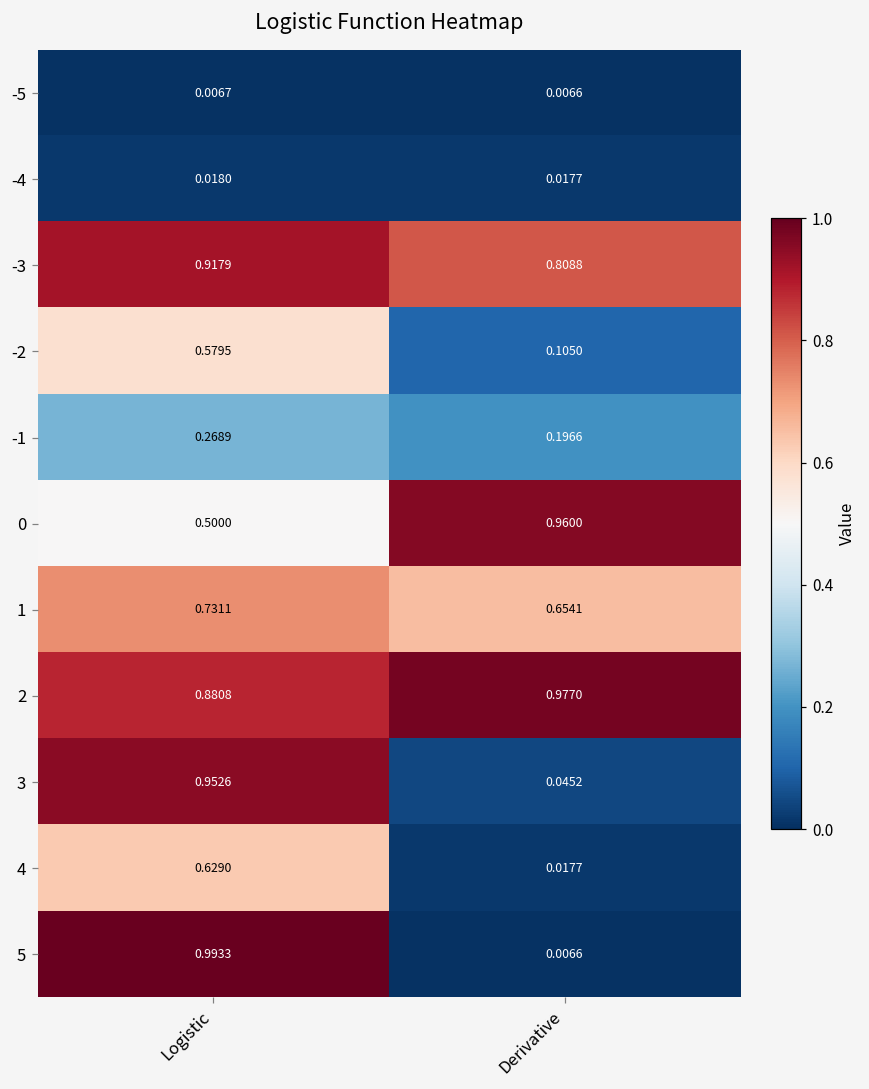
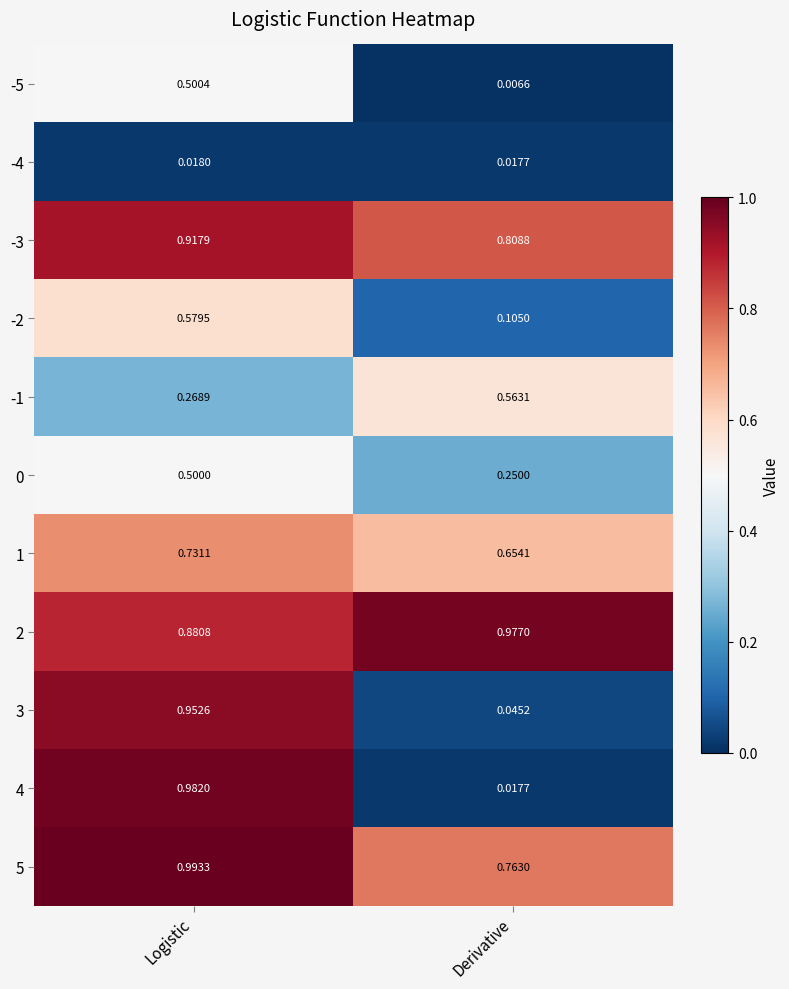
-5, Logistic: 0.0067 -> 0.5004
-1, Derivative: 0.1966 -> 0.5631
0, Derivative: 0.9600 -> 0.2500
4, Logistic: 0.6290 -> 0.9820
5, Derivative: 0.0066 -> 0.7630
